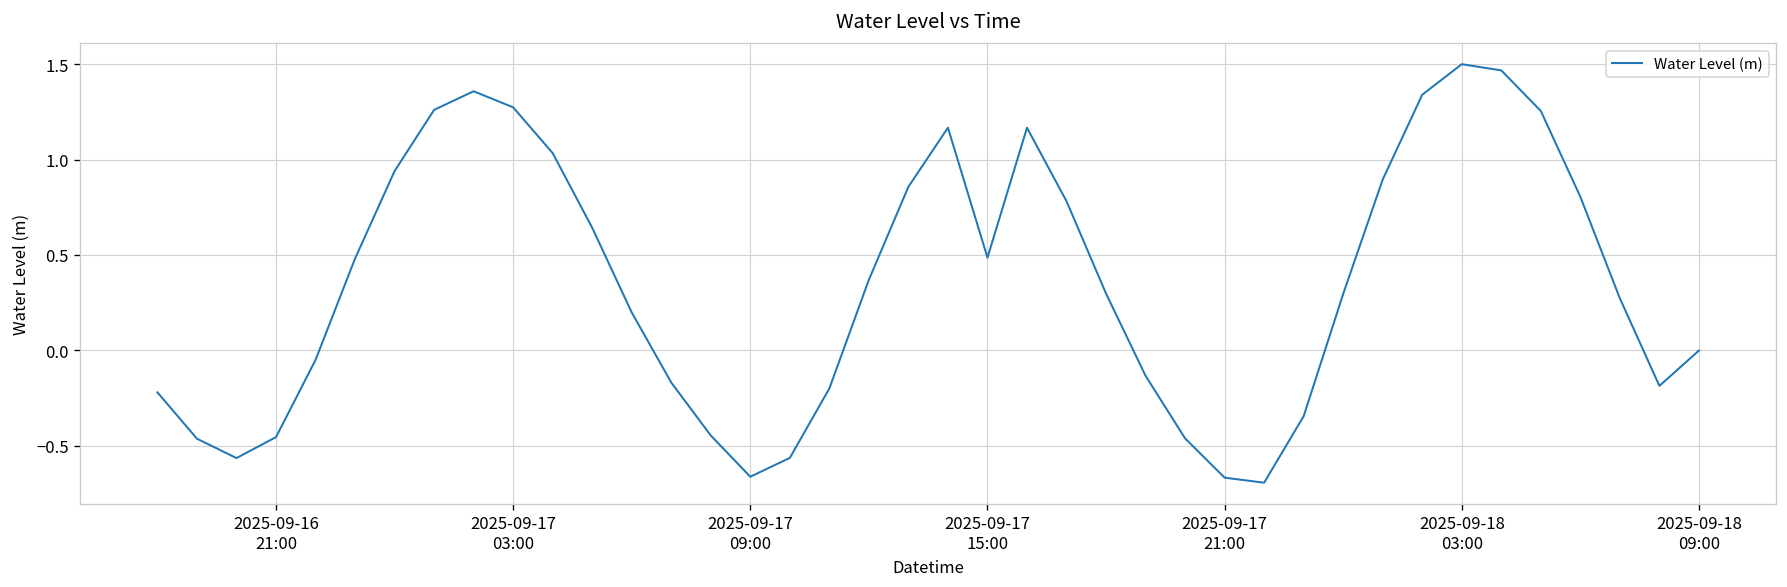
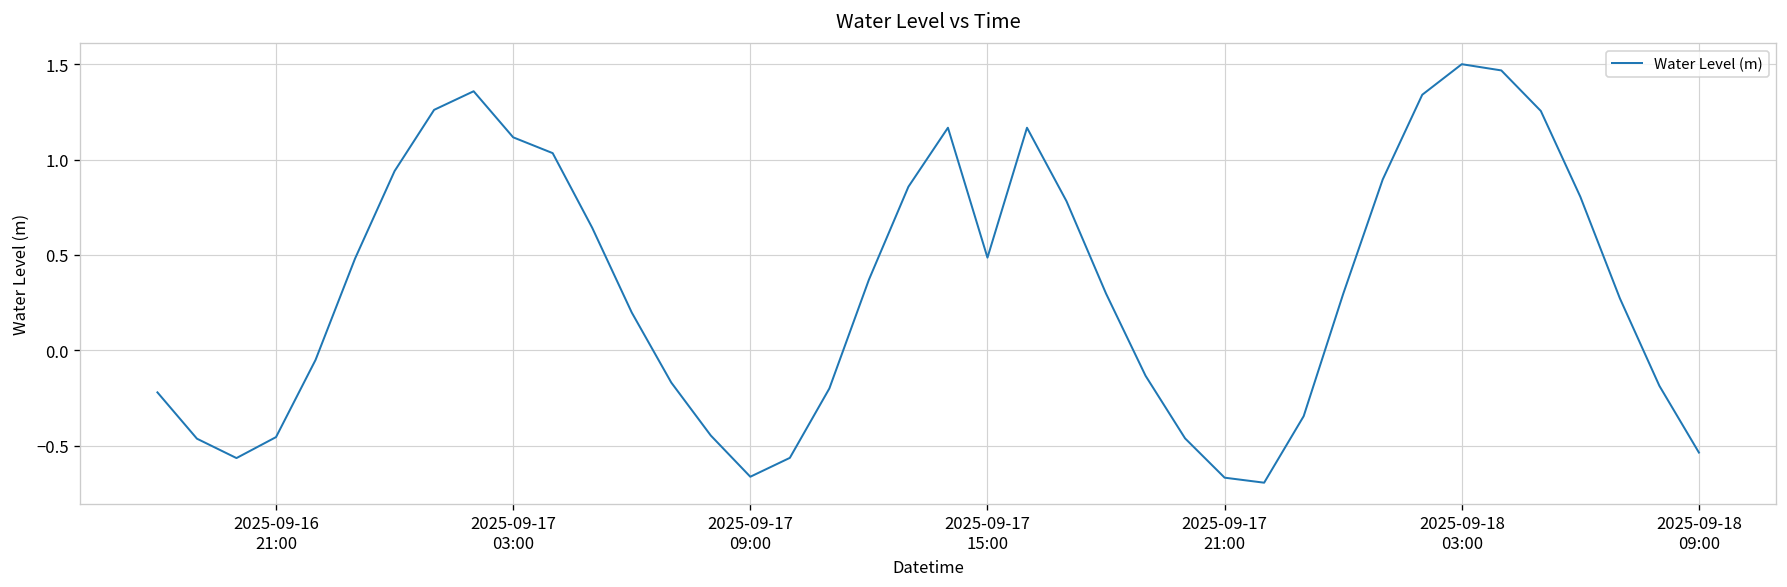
2025-09-17 03:00: 1.27 -> 1.12
2025-09-18 09:00: 0.00 -> -0.54
